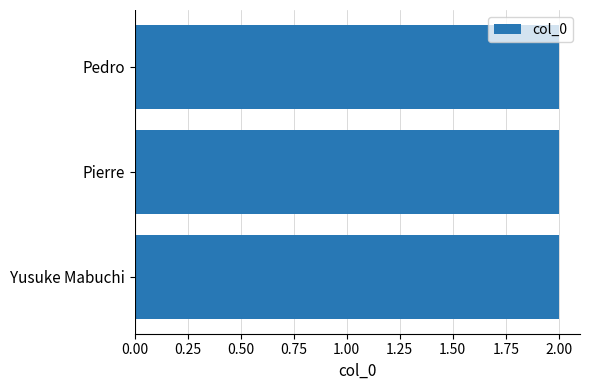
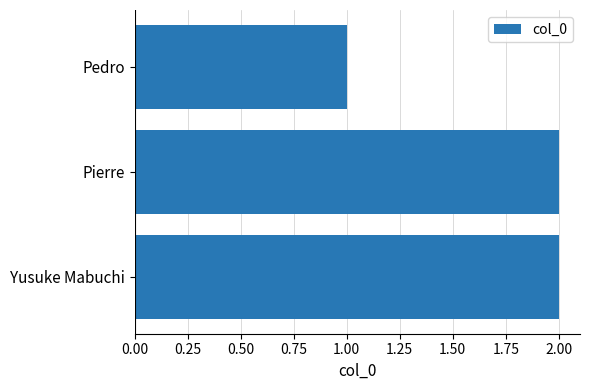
Pedro: 2 -> 1
